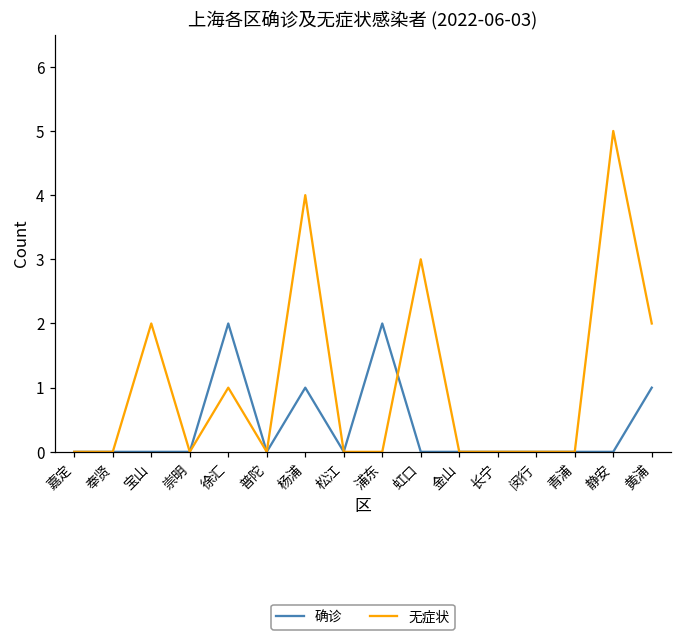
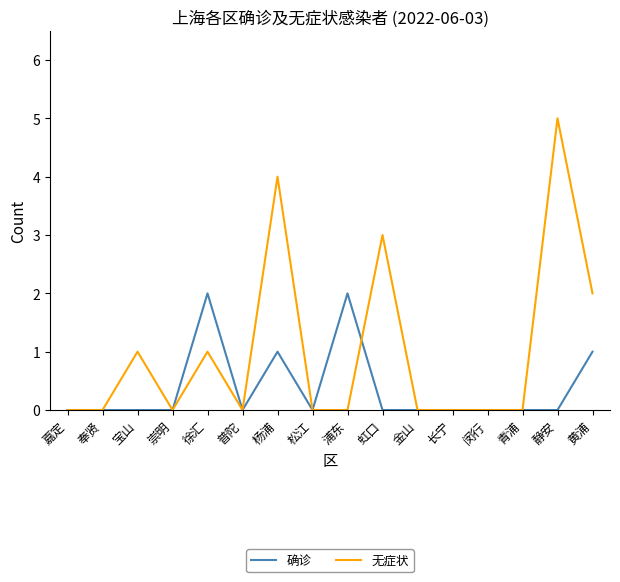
无症状, 宝山: 2 -> 1
